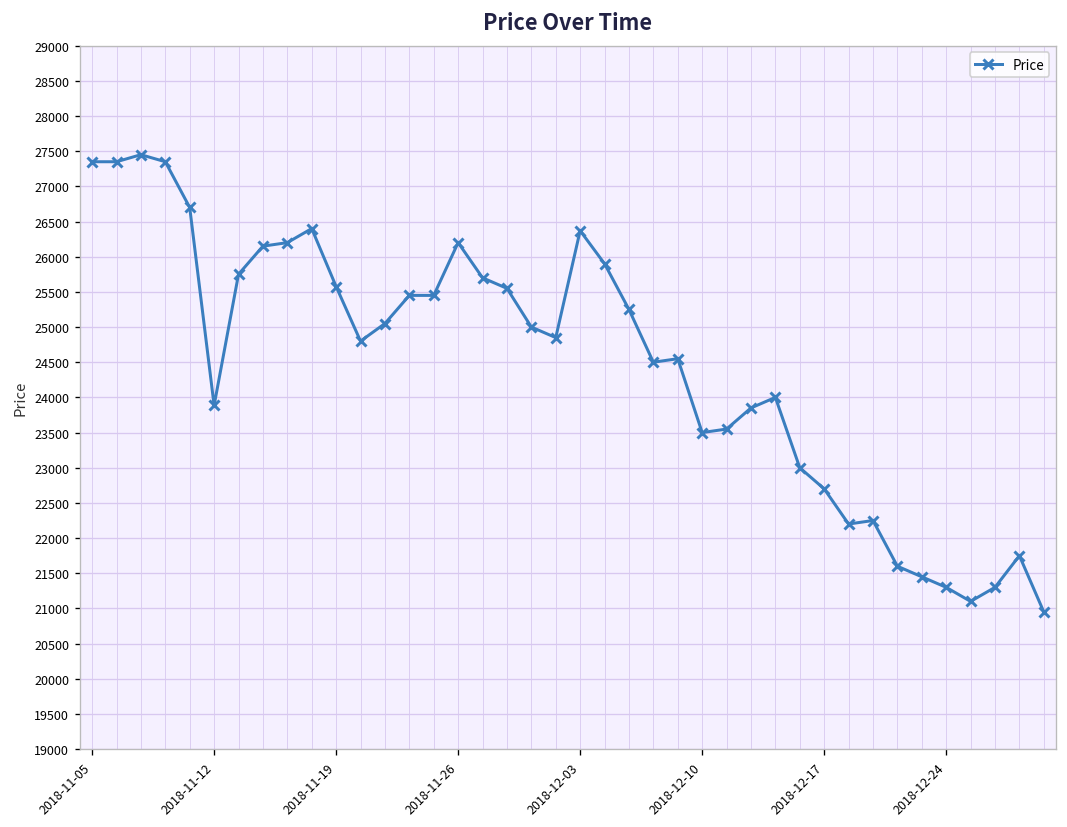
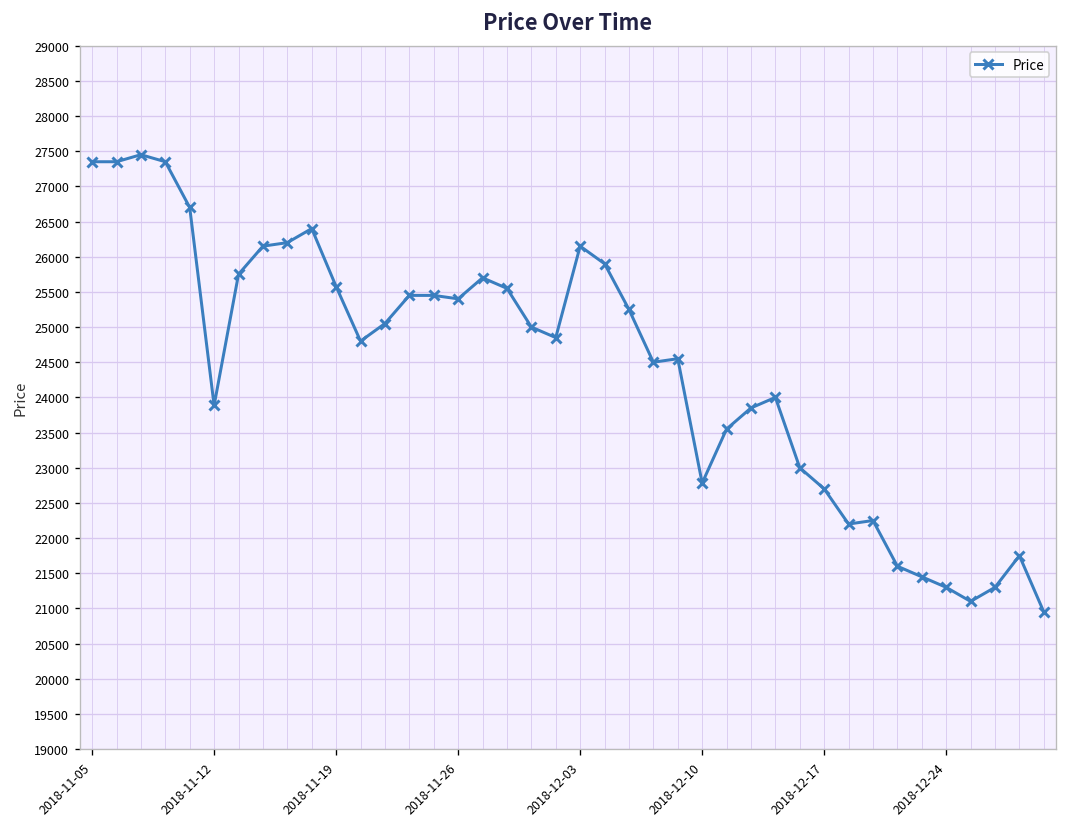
2018-11-26: 26200 -> 25400
2018-12-03: 26400 -> 26200
2018-12-10: 23500 -> 22800
